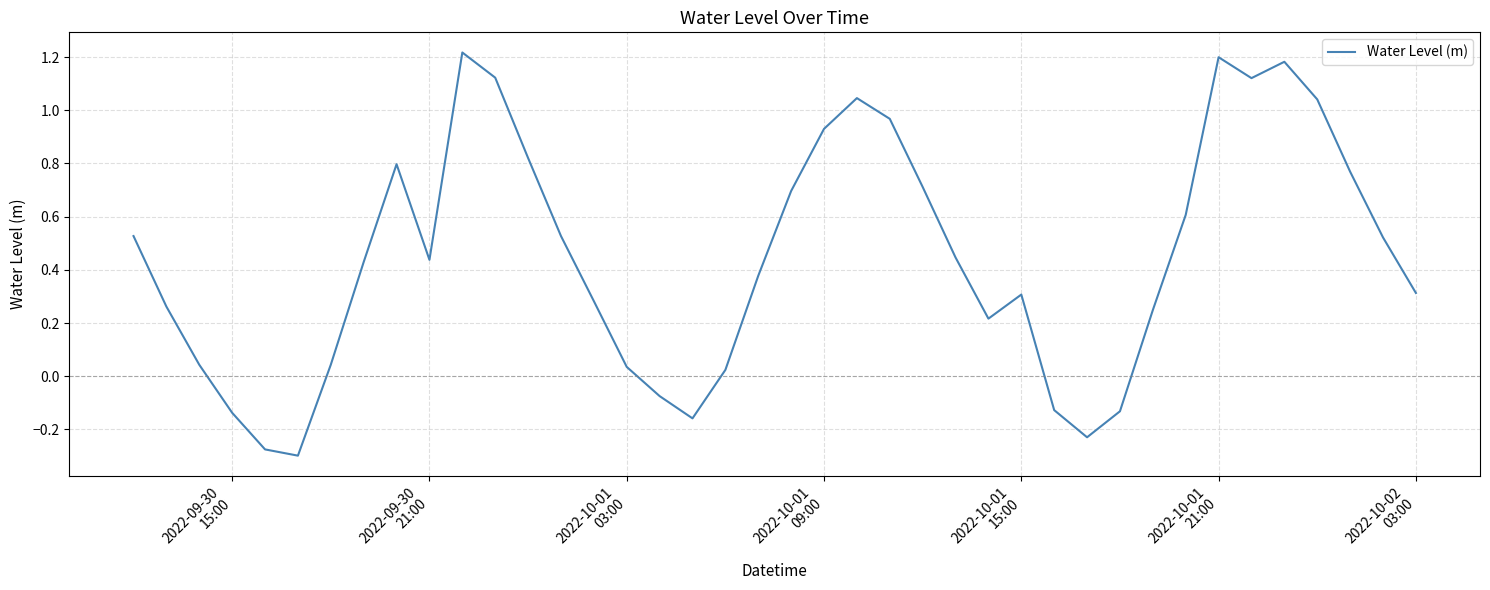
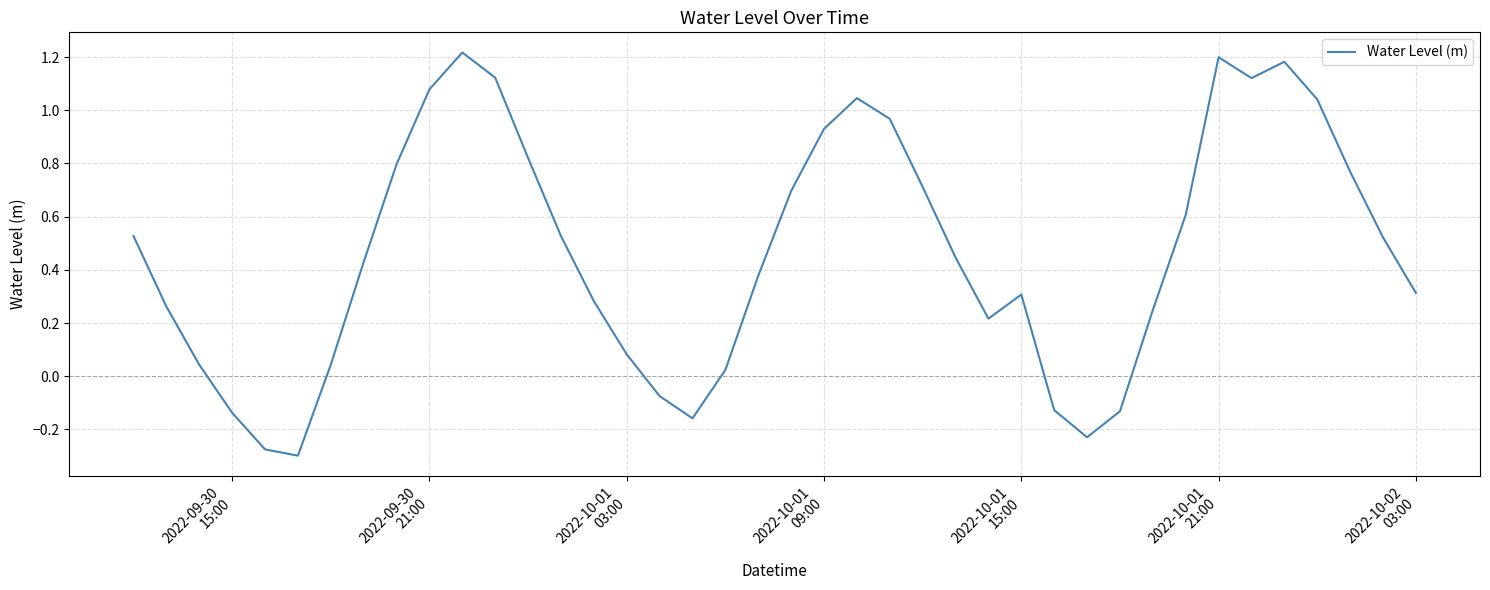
2022-09-30 21:00: 0.44 -> 1.08
2022-10-01 03:00: 0.04 -> 0.08
